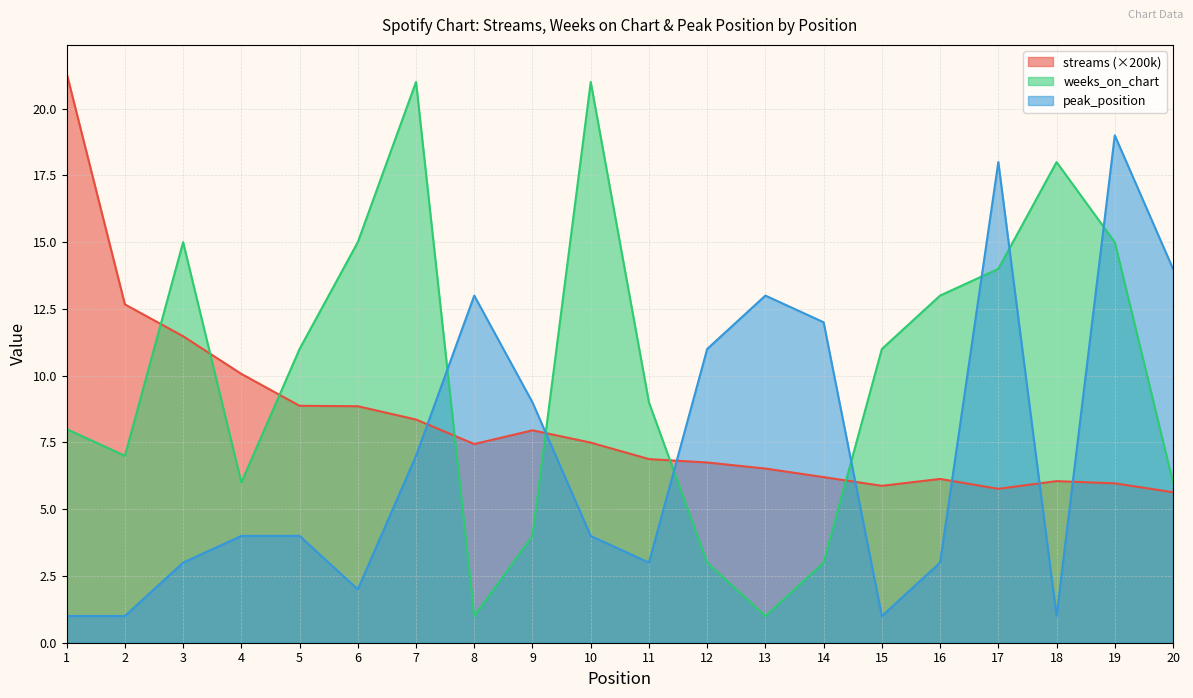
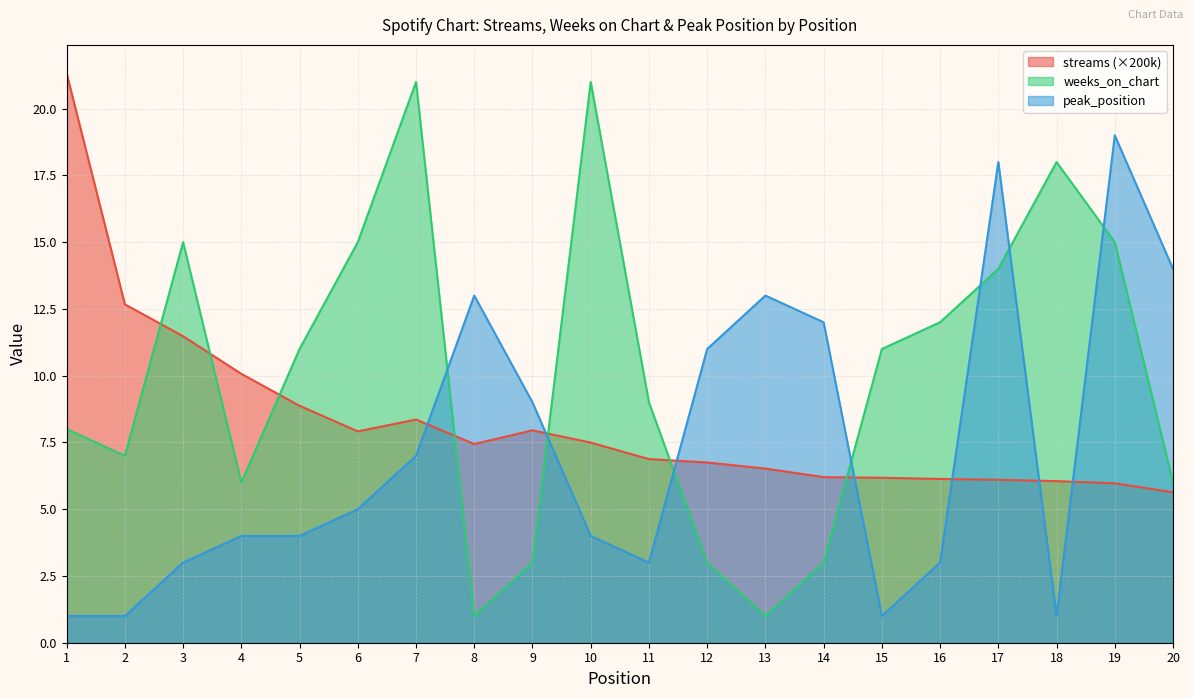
streams (×200k), 6: 8.9 -> 7.9
peak_position, 6: 2 -> 5
weeks_on_chart, 9: 4 -> 3
streams (×200k), 15: 5.9 -> 6.2
weeks_on_chart, 16: 13 -> 12
streams (×200k), 17: 5.8 -> 6.1
